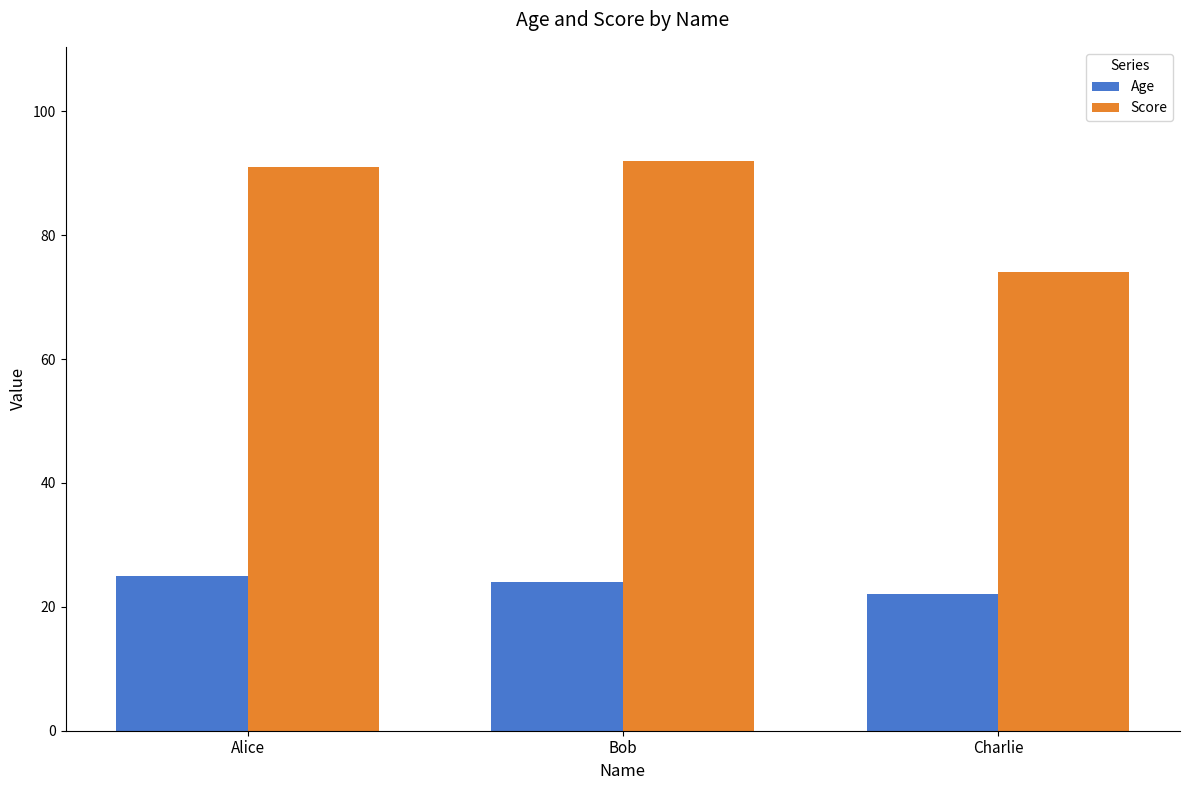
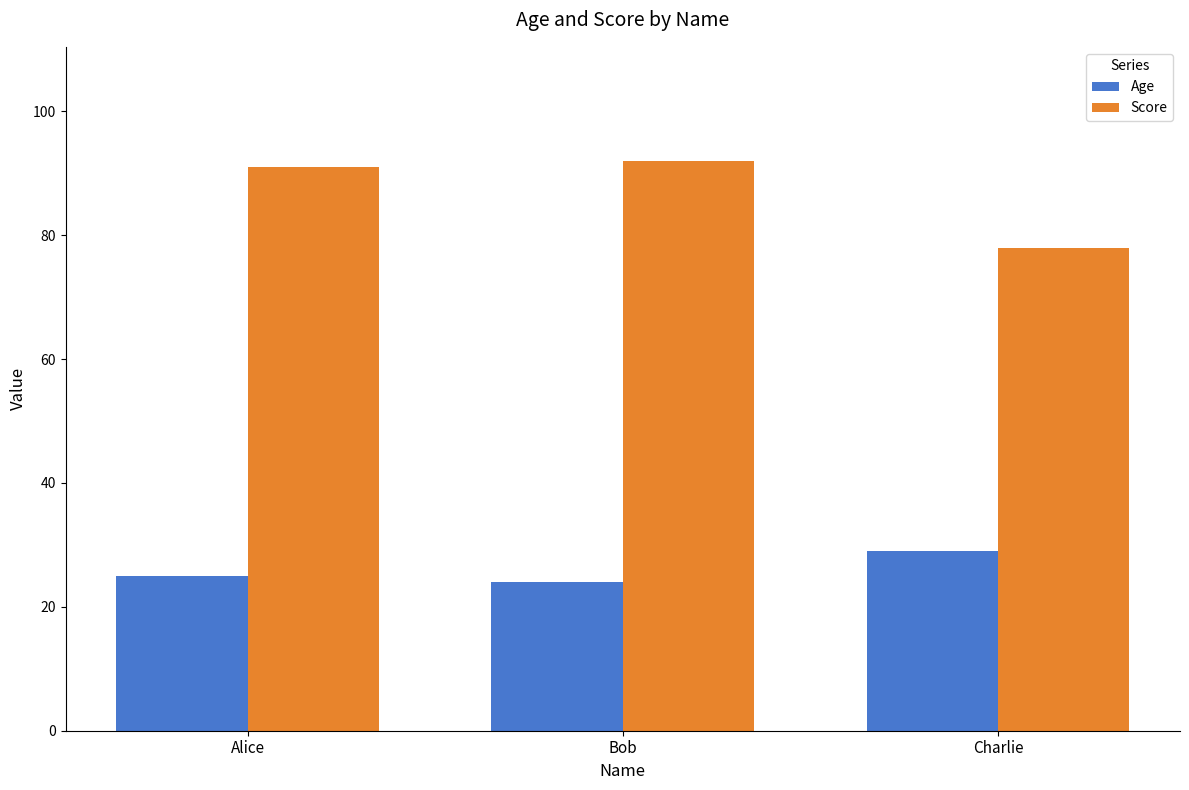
Age, Charlie: 22 -> 29
Score, Charlie: 74 -> 78
